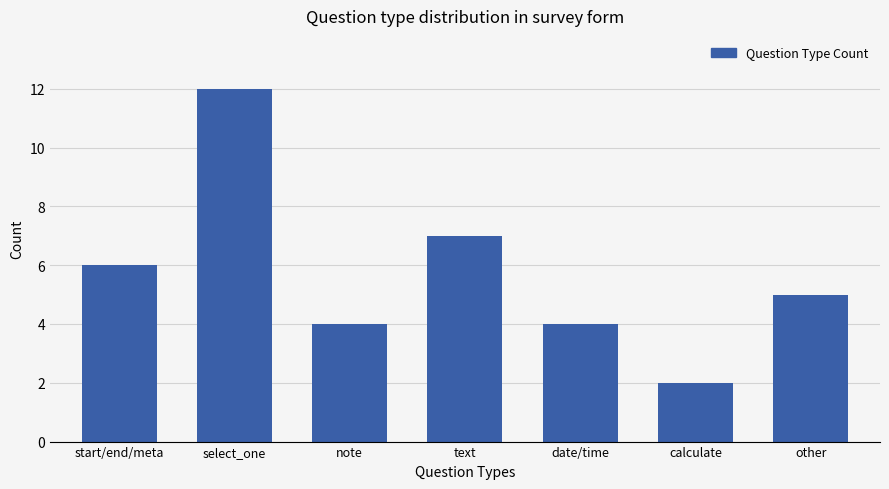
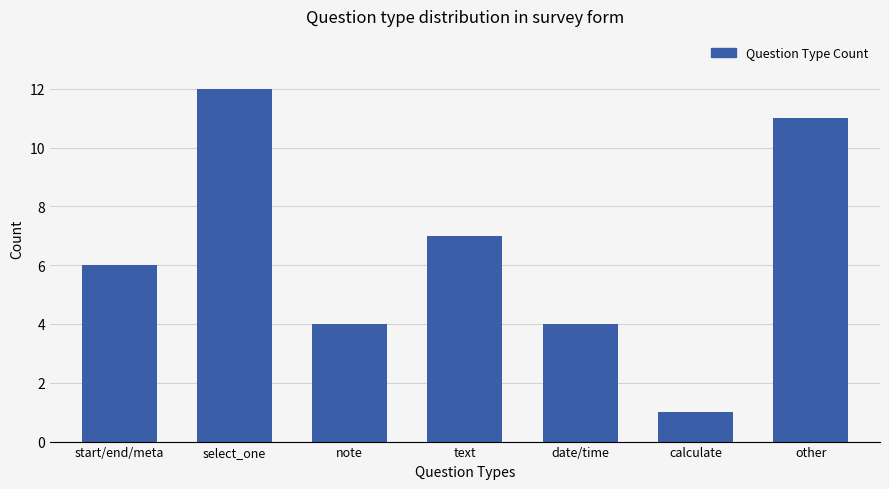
calculate: 2 -> 1
other: 5 -> 11
